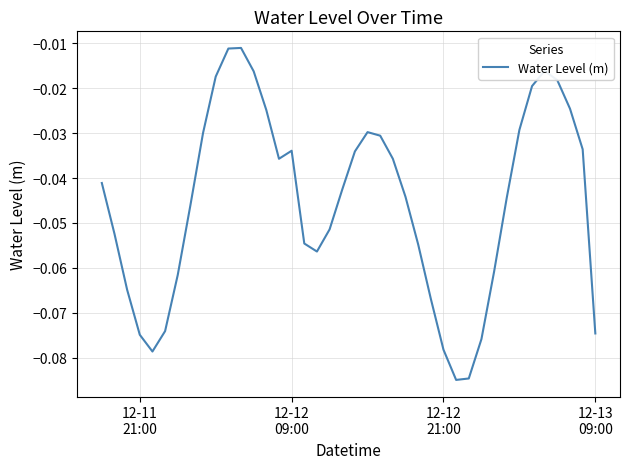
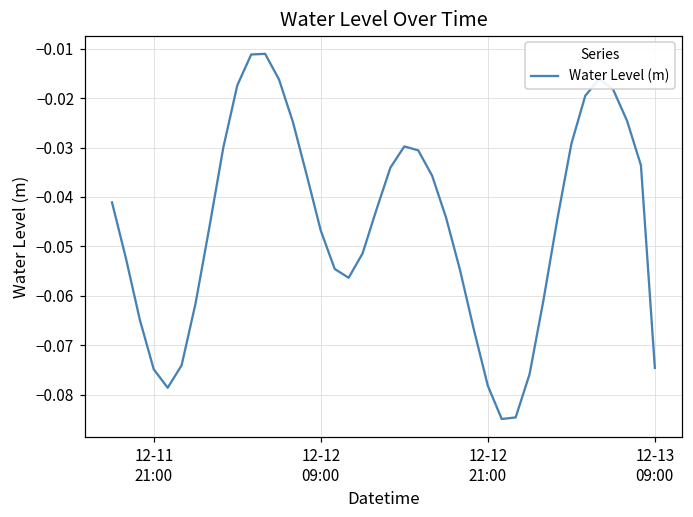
12-12 09:00: -0.034 -> -0.047
